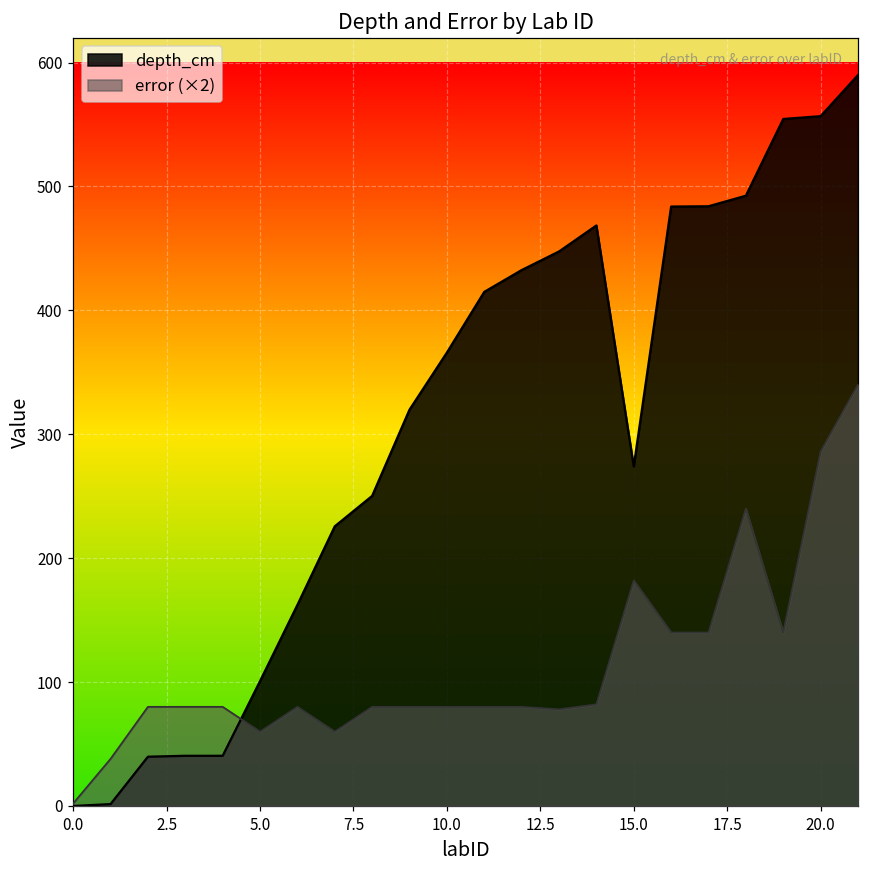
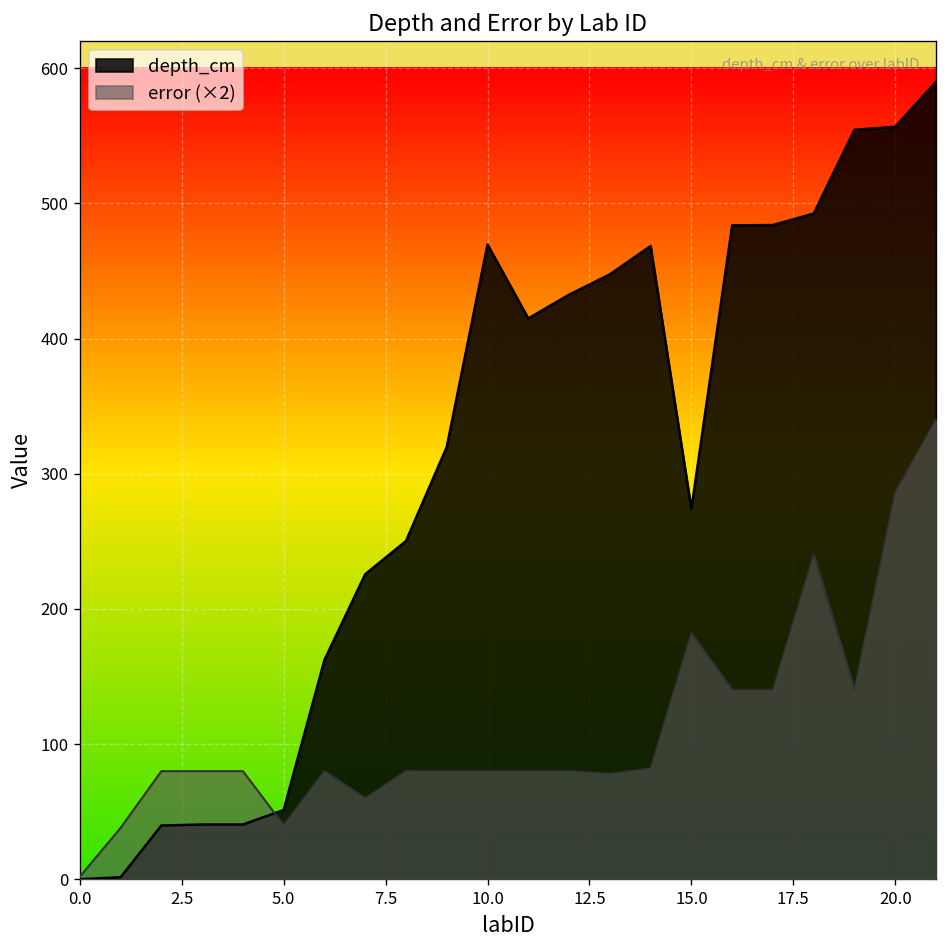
depth_cm, 5.0: 101 -> 51
error (×2), 5.0: 60 -> 40
depth_cm, 10.0: 366 -> 470
